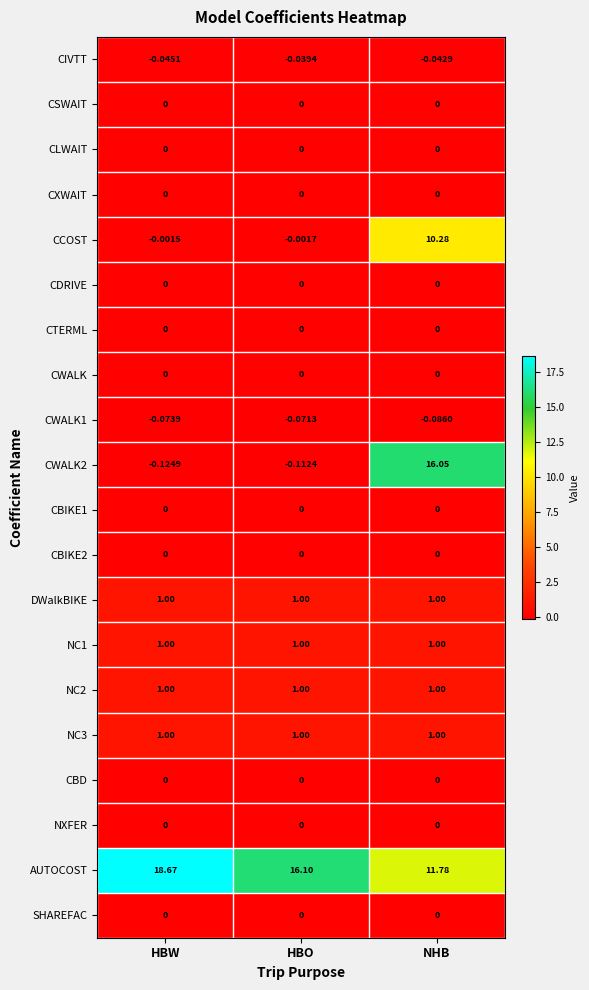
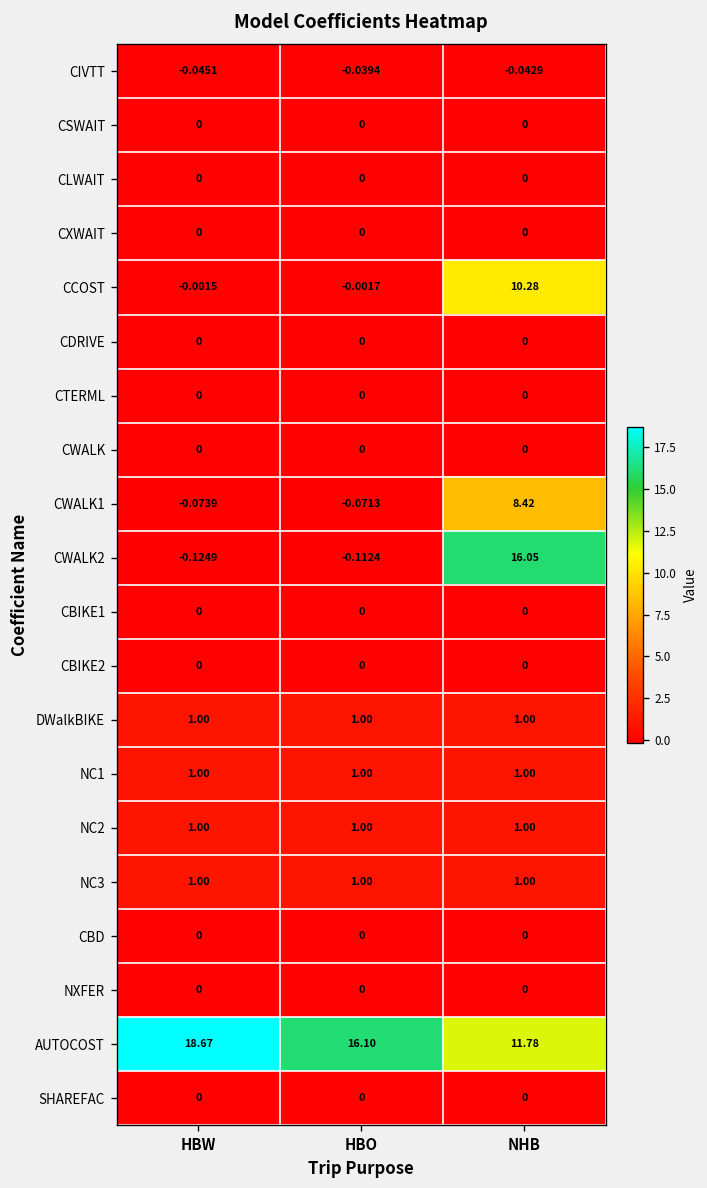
CWALK1, NHB: -0.0860 -> 8.42
